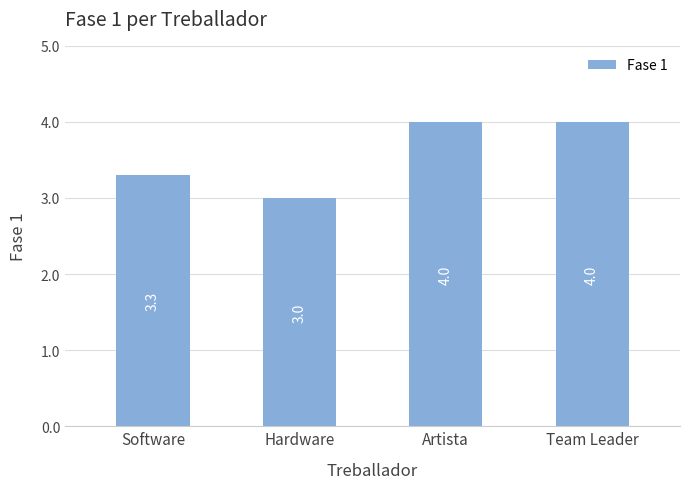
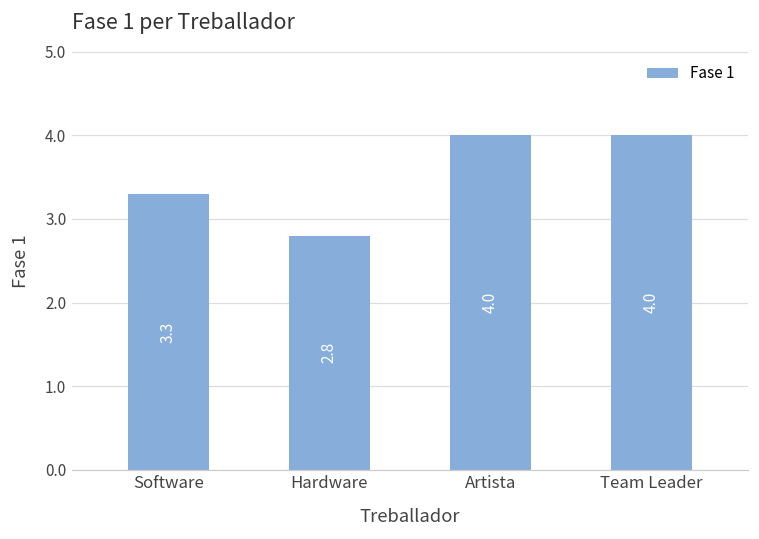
Hardware: 3.0 -> 2.8
